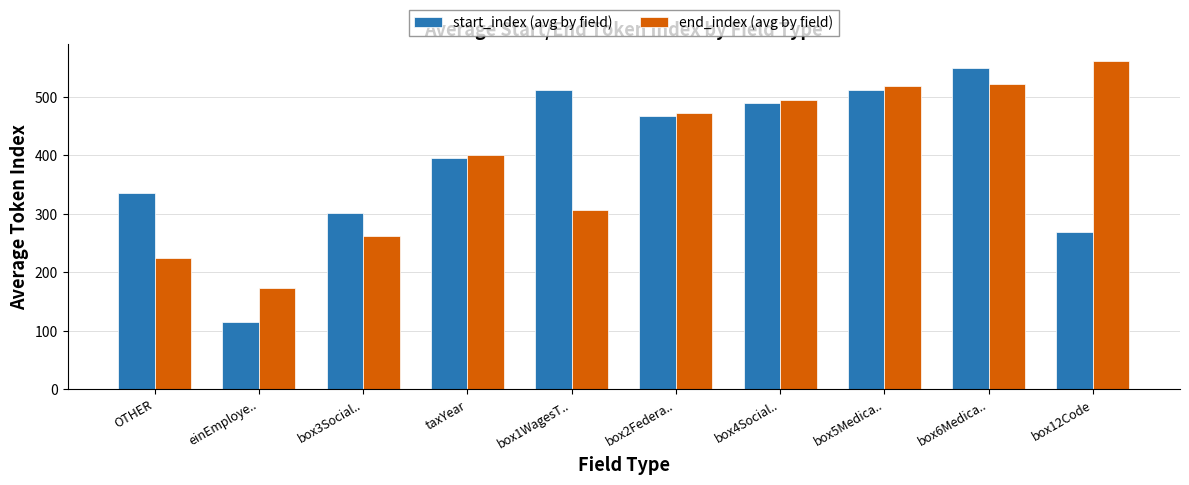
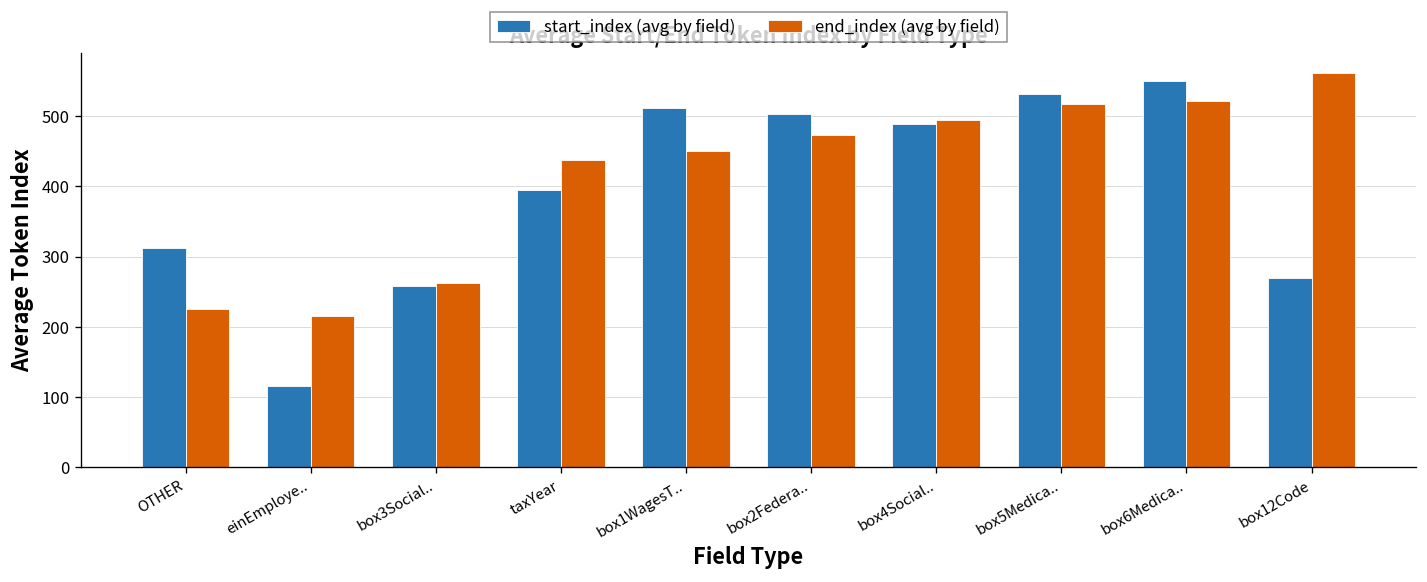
start_index (avg by field), OTHER: 340 -> 310
end_index (avg by field), einEmploye..: 170 -> 220
start_index (avg by field), box3Social..: 300 -> 260
end_index (avg by field), taxYear: 400 -> 440
end_index (avg by field), box1WagesT..: 310 -> 450
start_index (avg by field), box2Federa..: 470 -> 500
start_index (avg by field), box5Medica..: 510 -> 530
